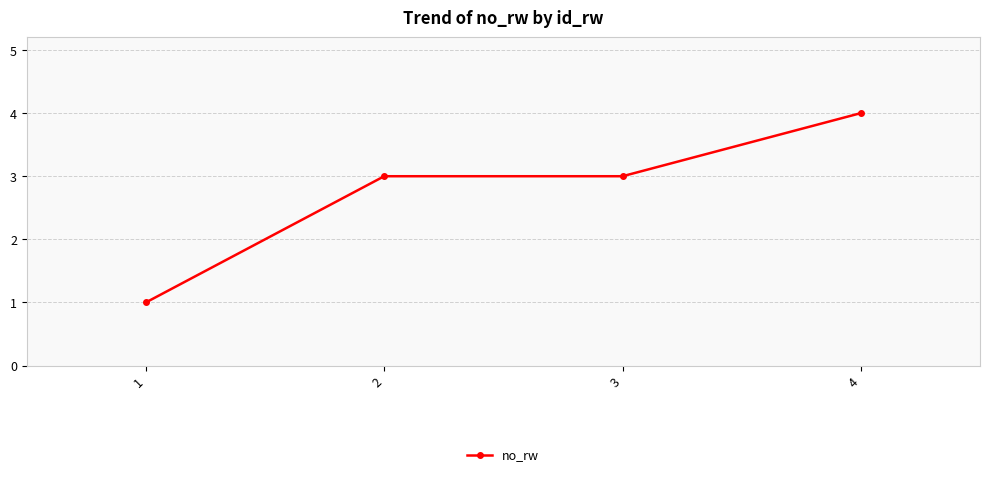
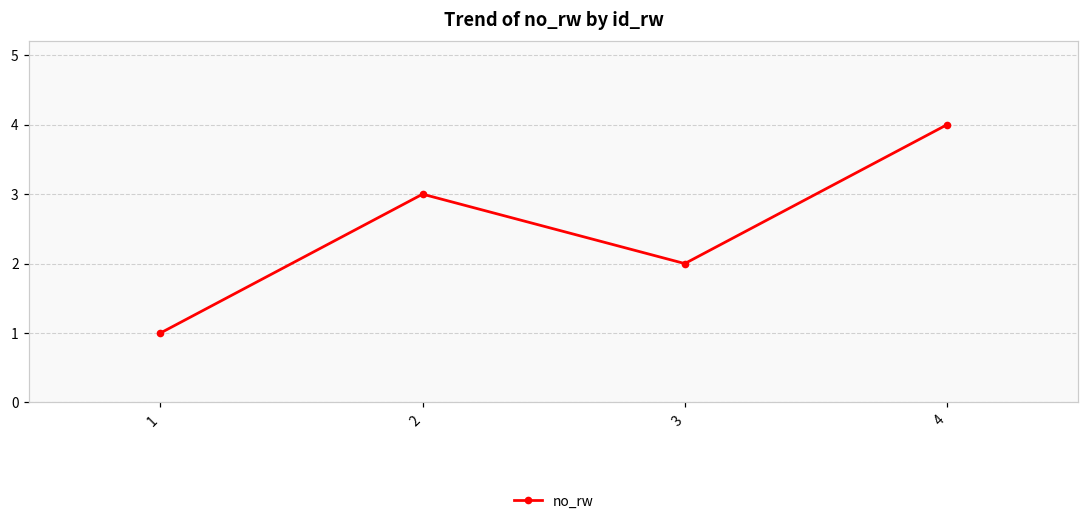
3: 3 -> 2
